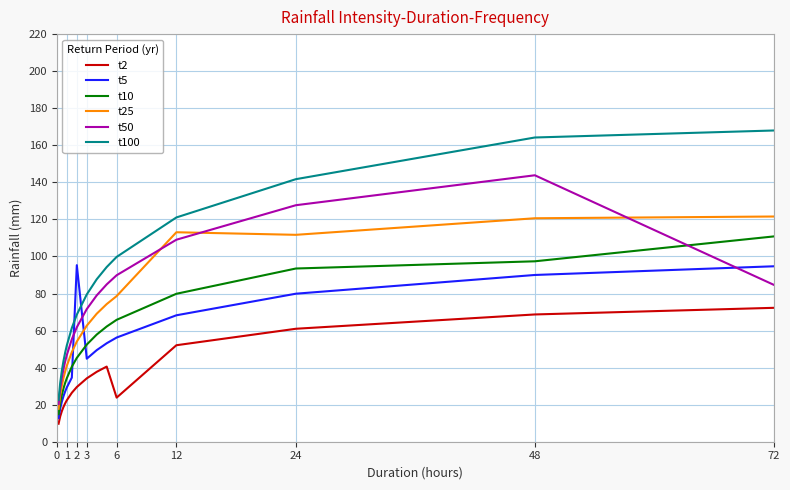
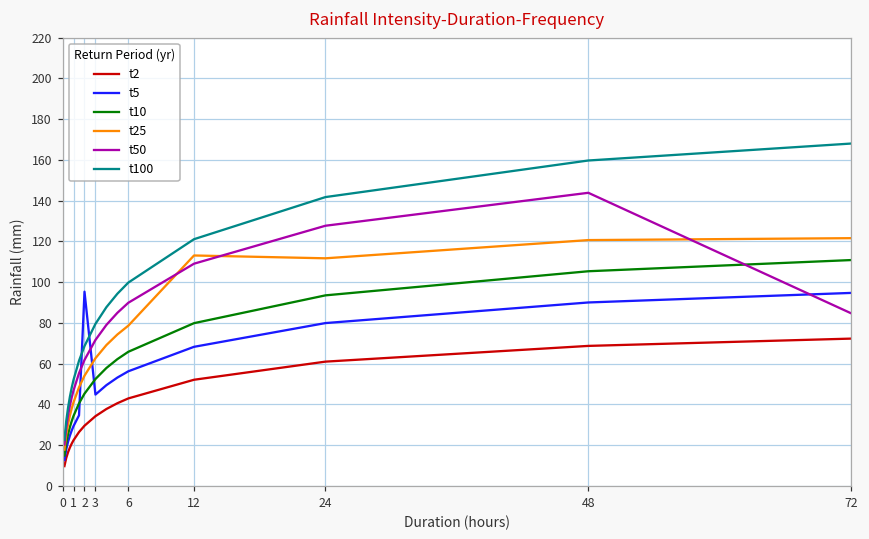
t2, 6: 24 -> 43
t10, 48: 97 -> 105
t100, 48: 164 -> 160
